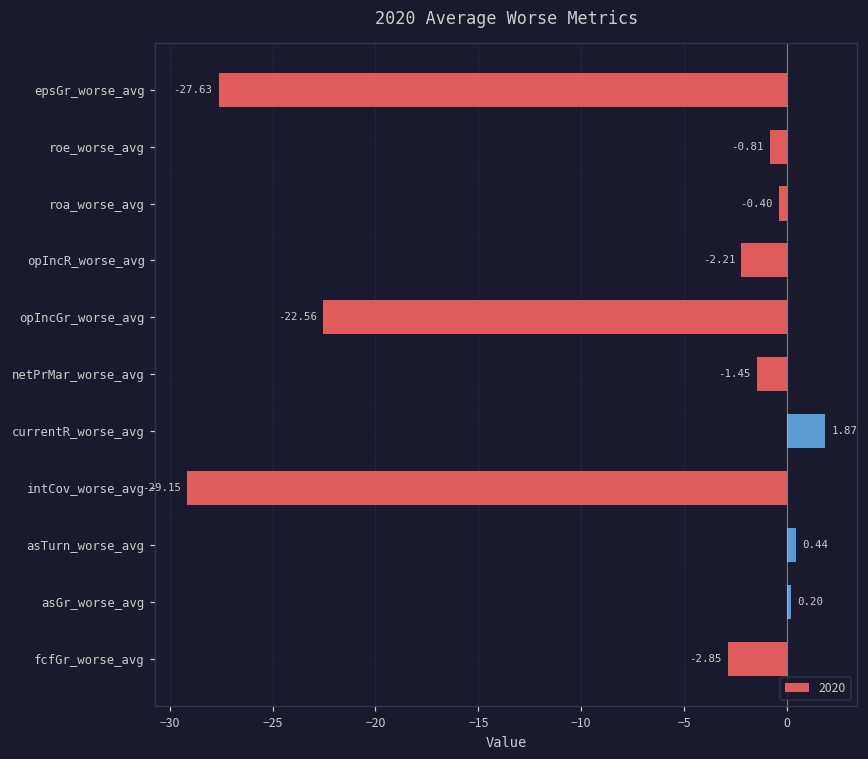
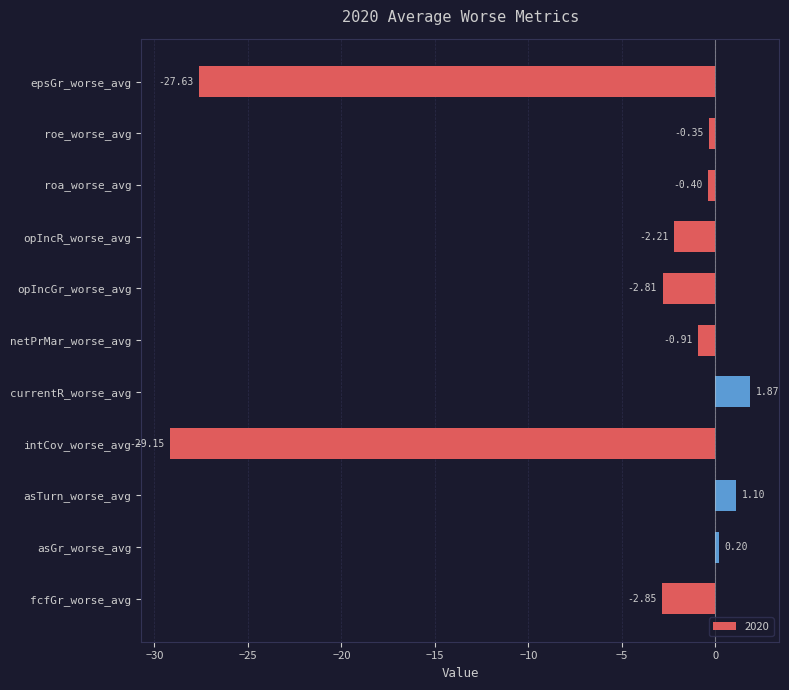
roe_worse_avg: -0.81 -> -0.35
opIncGr_worse_avg: -22.56 -> -2.81
netPrMar_worse_avg: -1.45 -> -0.91
asTurn_worse_avg: 0.44 -> 1.10
